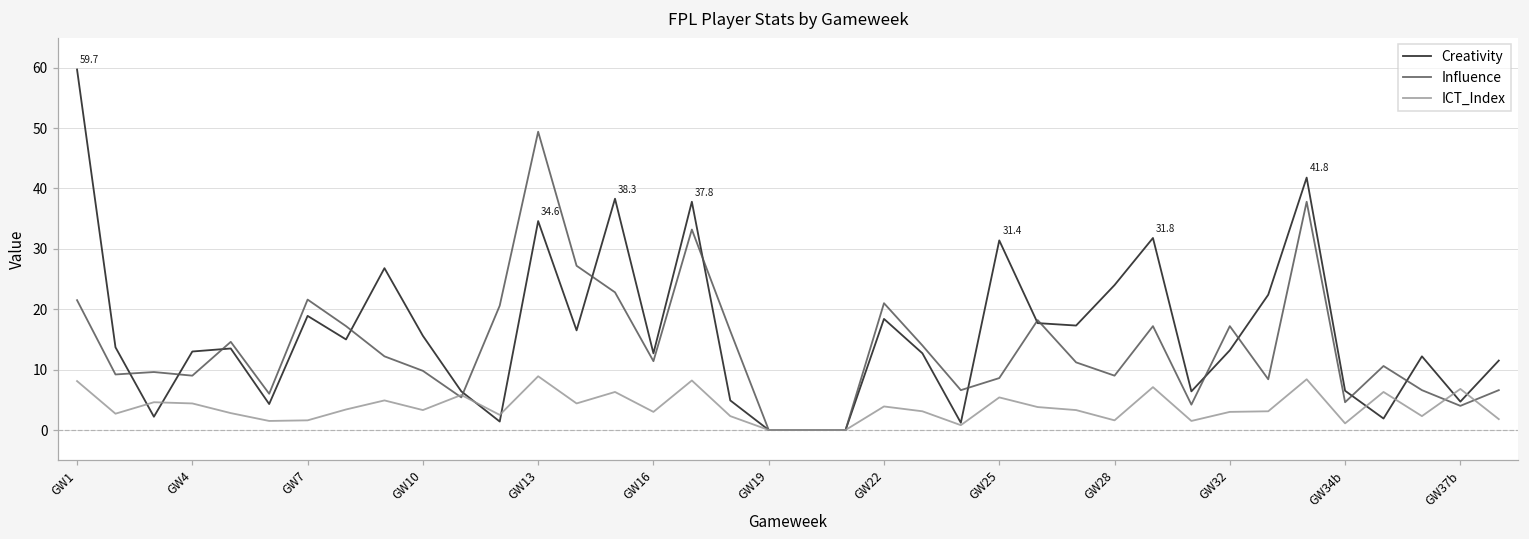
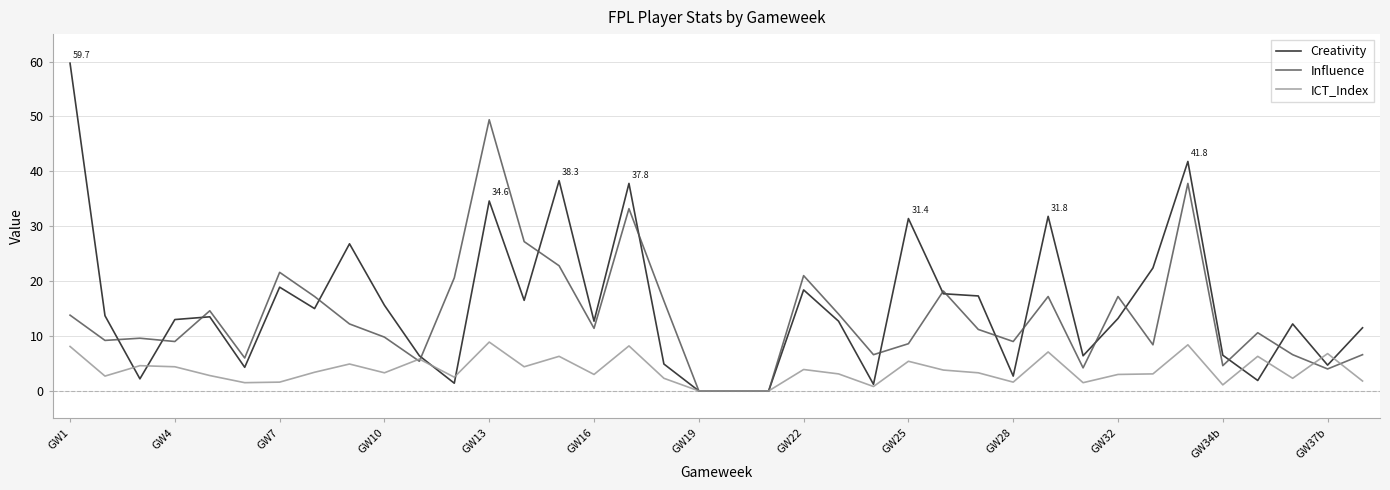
Influence, GW1: 22 -> 14
Creativity, GW28: 24 -> 3
